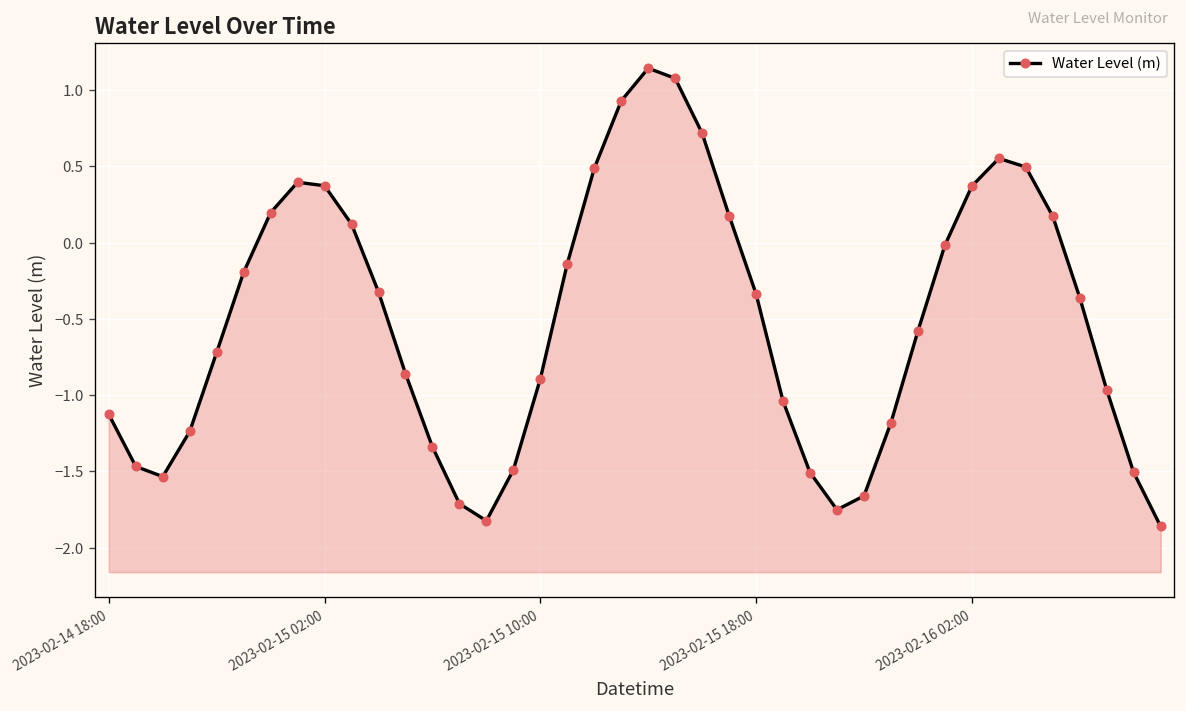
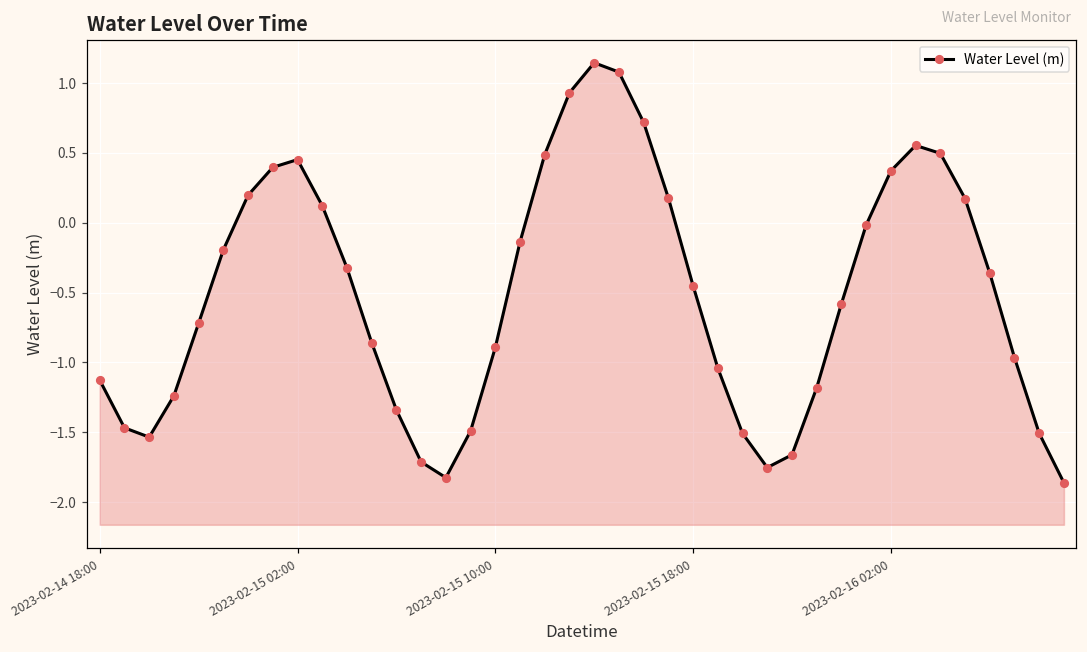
2023-02-15 02:00: 0.37 -> 0.45
2023-02-15 18:00: -0.34 -> -0.45
